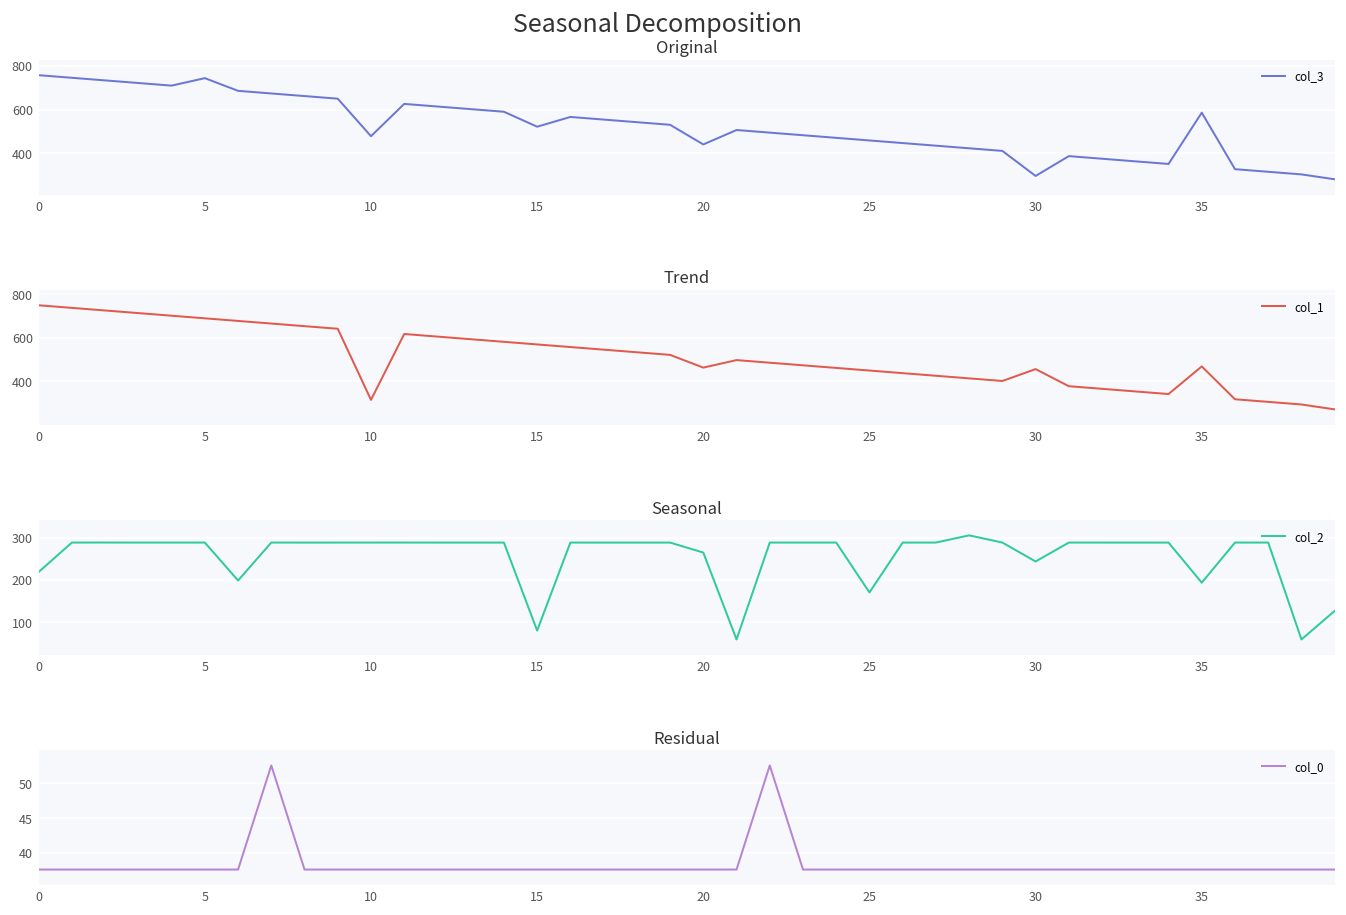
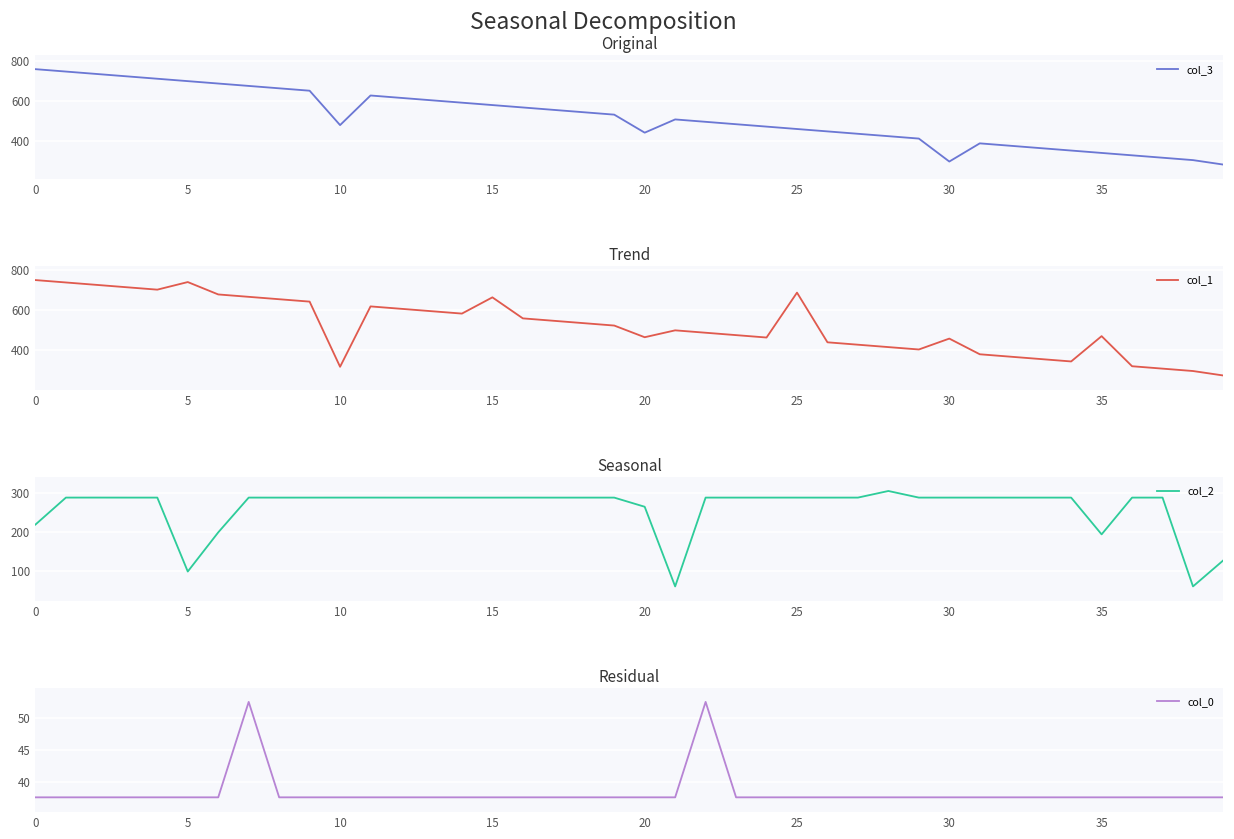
Original, 5: 740 -> 700
Original, 15: 520 -> 580
Original, 35: 590 -> 340
Trend, 5: 690 -> 740
Trend, 15: 570 -> 660
Trend, 25: 450 -> 690
Seasonal, 5: 290 -> 100
Seasonal, 15: 80 -> 290
Seasonal, 25: 170 -> 290
Seasonal, 30: 240 -> 290
